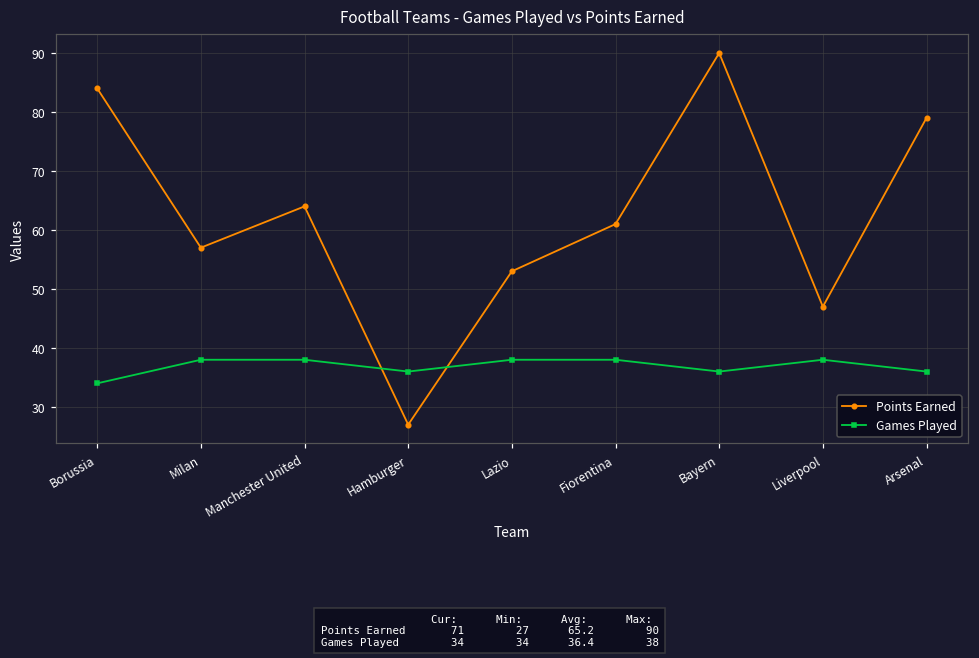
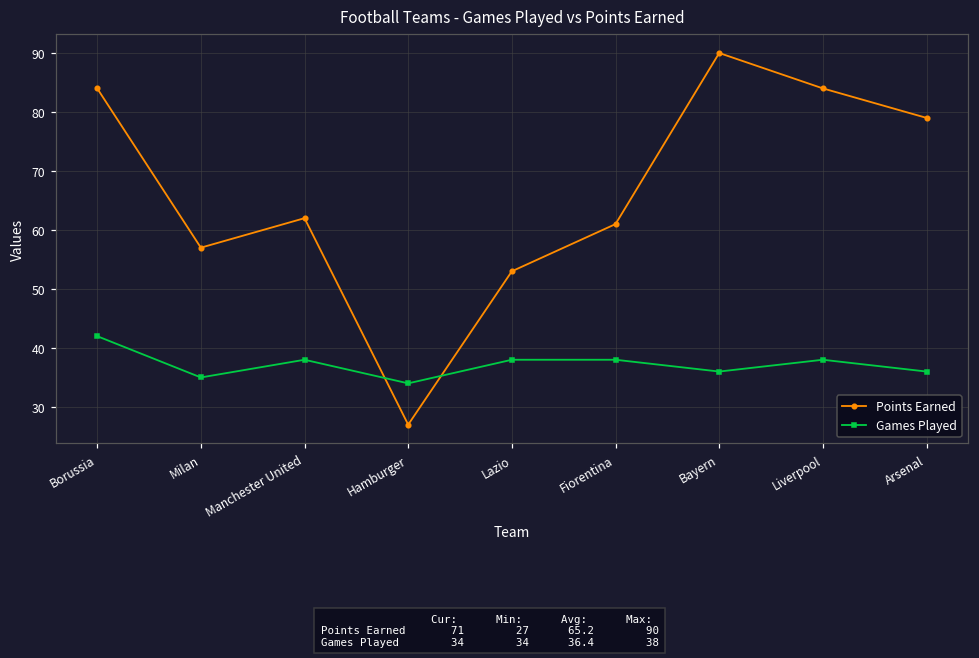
Games Played, Borussia: 34 -> 42
Games Played, Milan: 38 -> 35
Points Earned, Manchester United: 64 -> 62
Games Played, Hamburger: 36 -> 34
Points Earned, Liverpool: 47 -> 84
